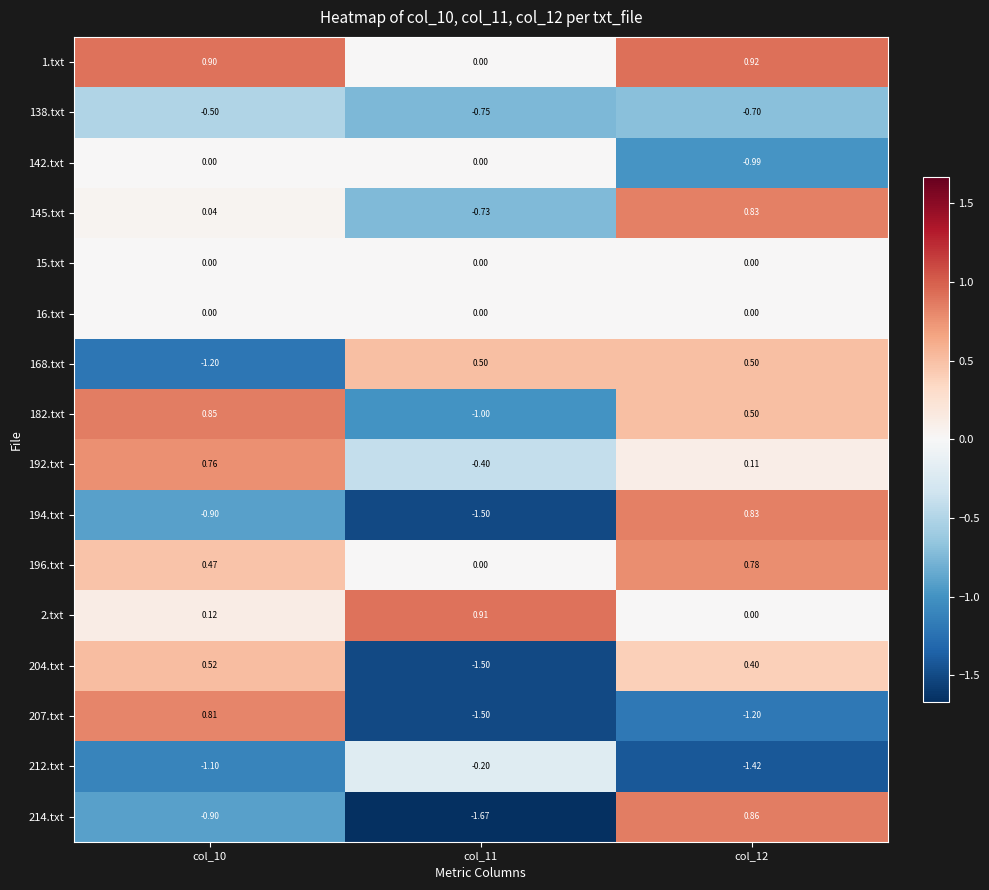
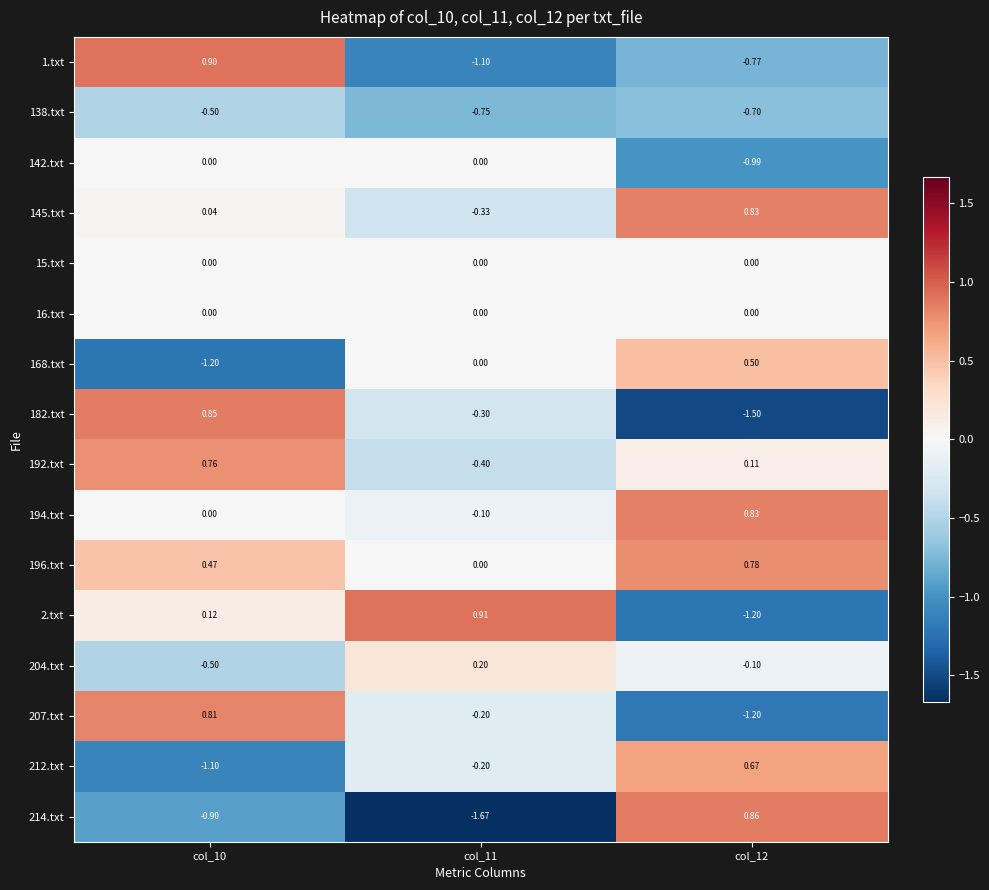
1.txt, col_11: 0.00 -> -1.10
1.txt, col_12: 0.92 -> -0.77
145.txt, col_11: -0.73 -> -0.33
168.txt, col_11: 0.50 -> 0.00
182.txt, col_11: -1.00 -> -0.30
182.txt, col_12: 0.50 -> -1.50
194.txt, col_10: -0.90 -> 0.00
194.txt, col_11: -1.50 -> -0.10
2.txt, col_12: 0.00 -> -1.20
204.txt, col_10: 0.52 -> -0.50
204.txt, col_11: -1.50 -> 0.20
204.txt, col_12: 0.40 -> -0.10
207.txt, col_11: -1.50 -> -0.20
212.txt, col_12: -1.42 -> 0.67
